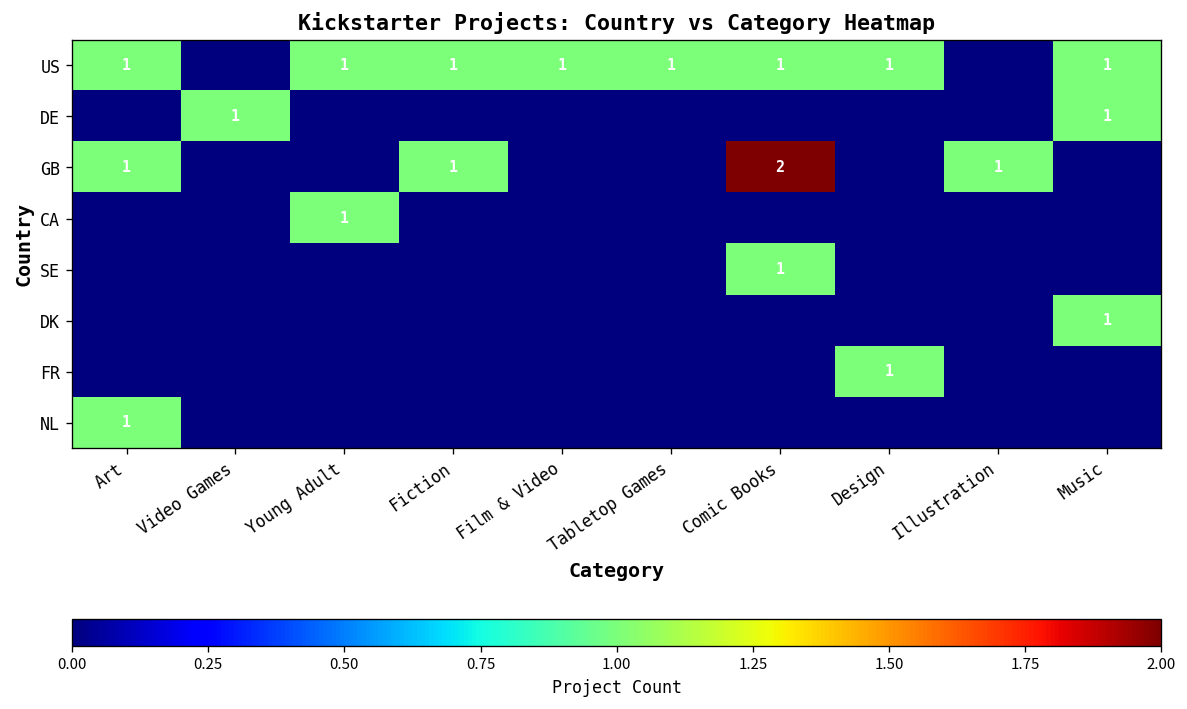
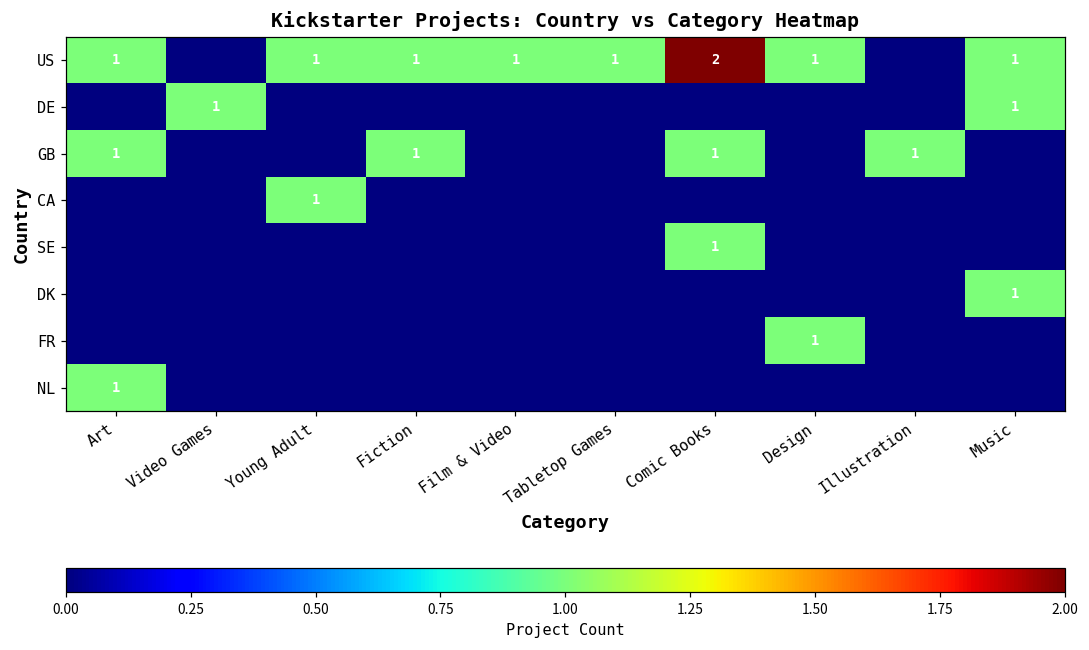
US, Comic Books: 1 -> 2
GB, Comic Books: 2 -> 1
